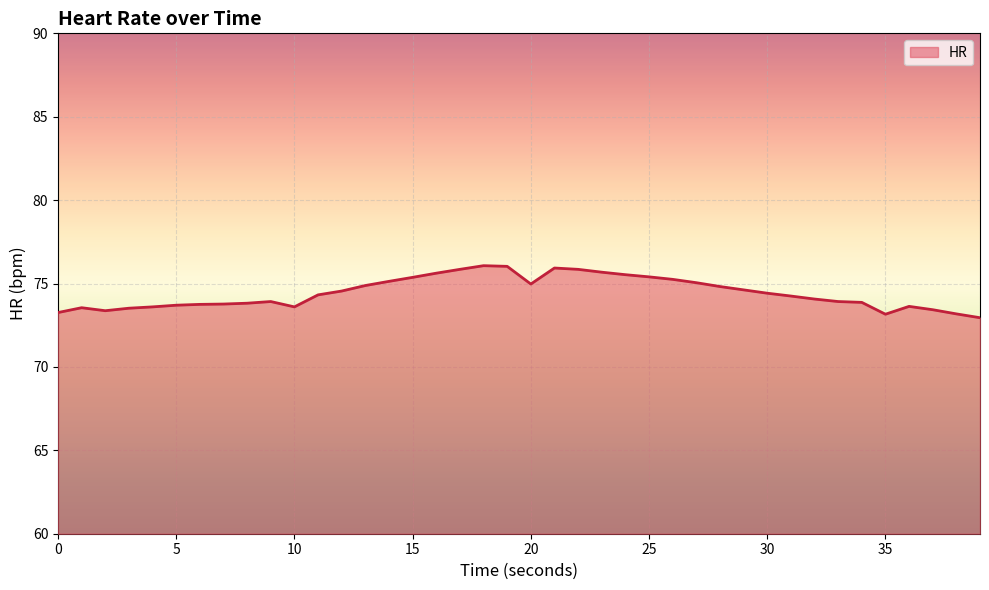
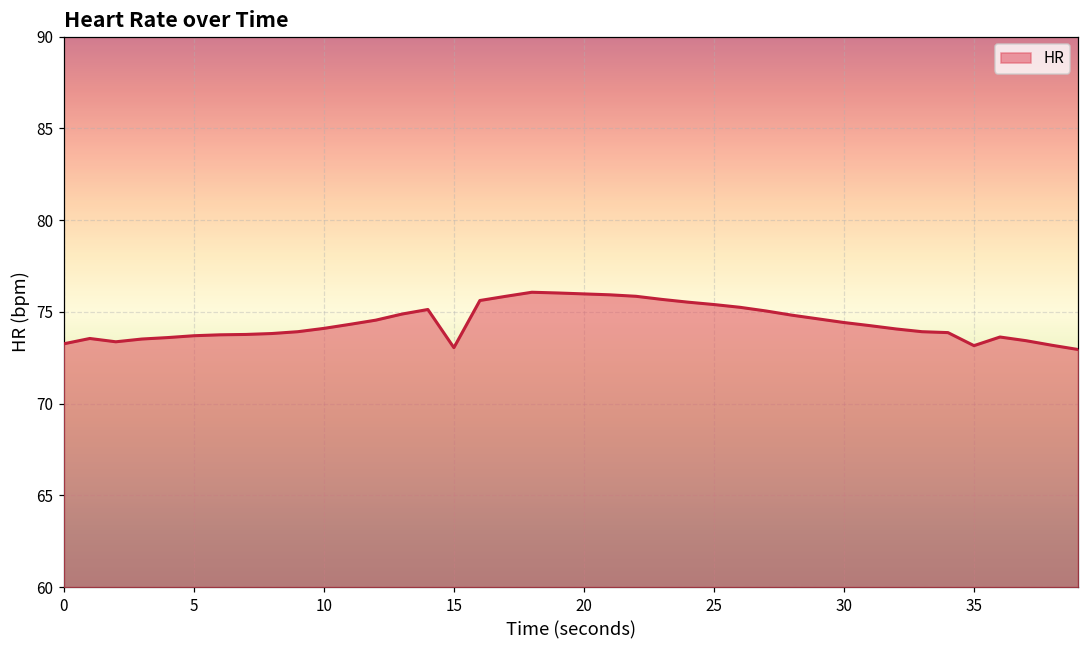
10: 73.6 -> 74.1
15: 75.4 -> 73.1
20: 75.0 -> 76.0
